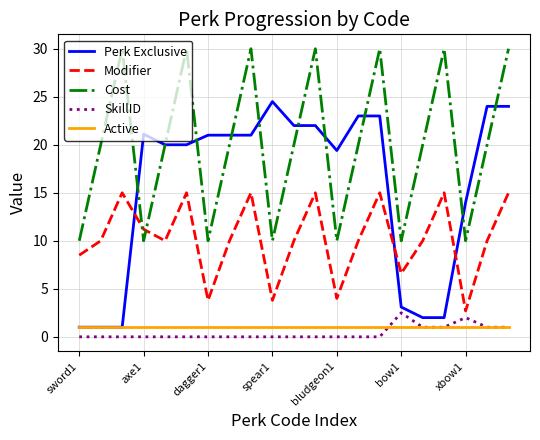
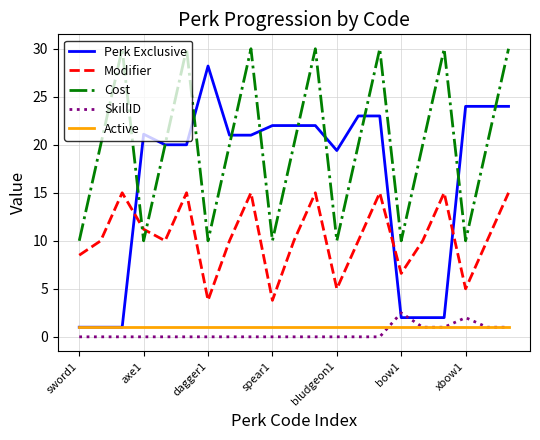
Perk Exclusive, dagger1: 21 -> 28
Perk Exclusive, spear1: 25 -> 22
Modifier, bludgeon1: 4 -> 5
Perk Exclusive, bow1: 3 -> 2
Perk Exclusive, xbow1: 14 -> 24
Modifier, xbow1: 3 -> 5
